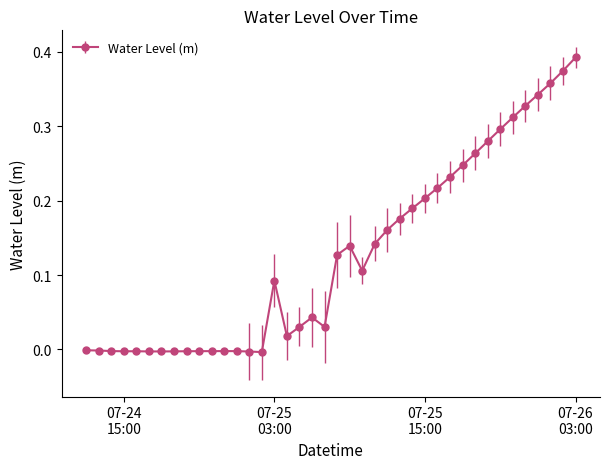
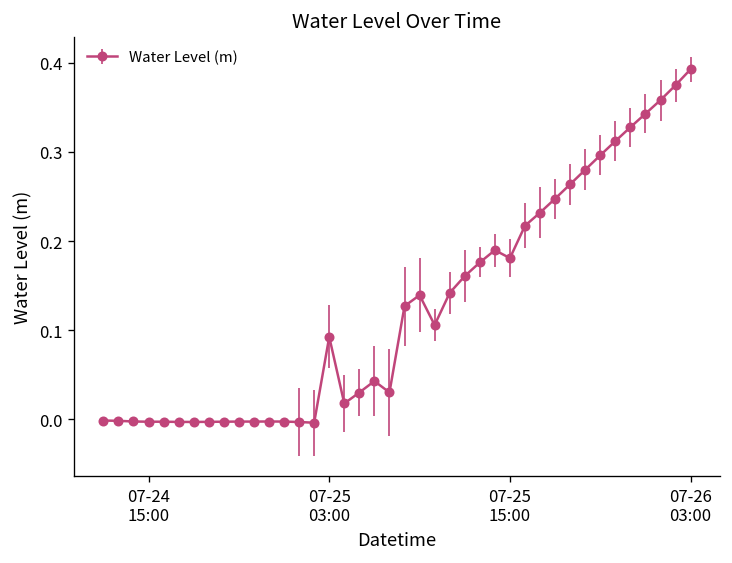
07-25 15:00: 0.20 -> 0.18
